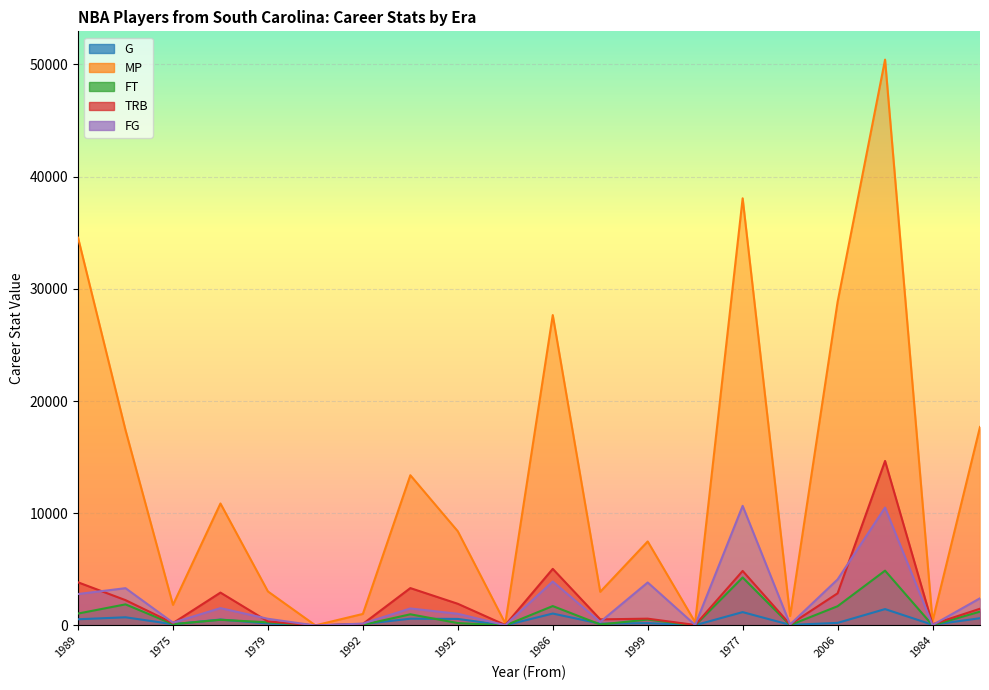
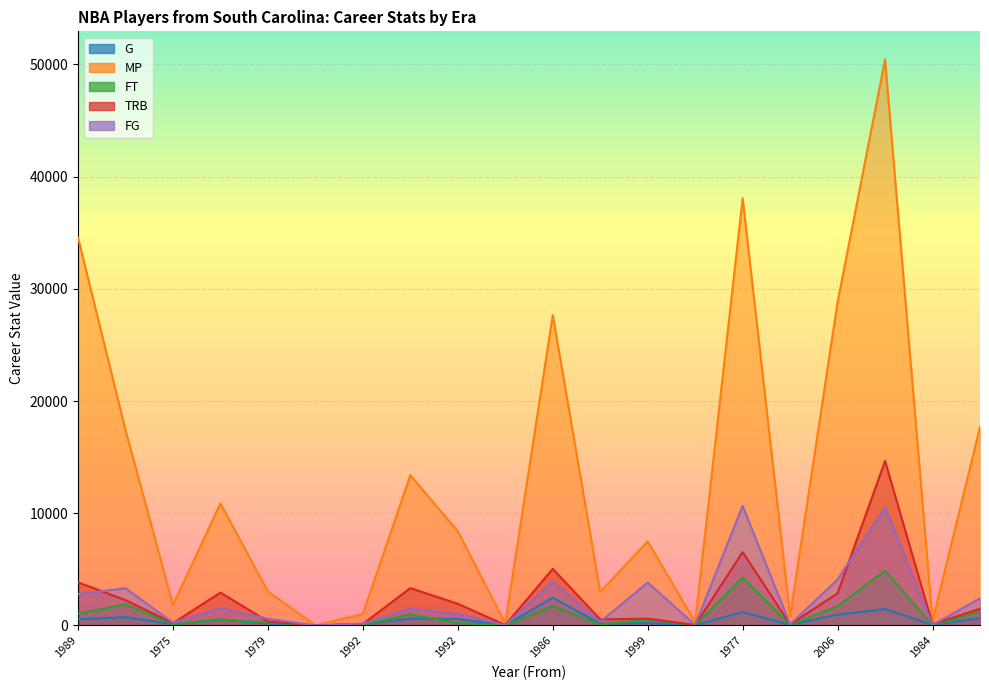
G, 1986: 1100 -> 2500
TRB, 1977: 4900 -> 6500
G, 2006: 200 -> 1000
